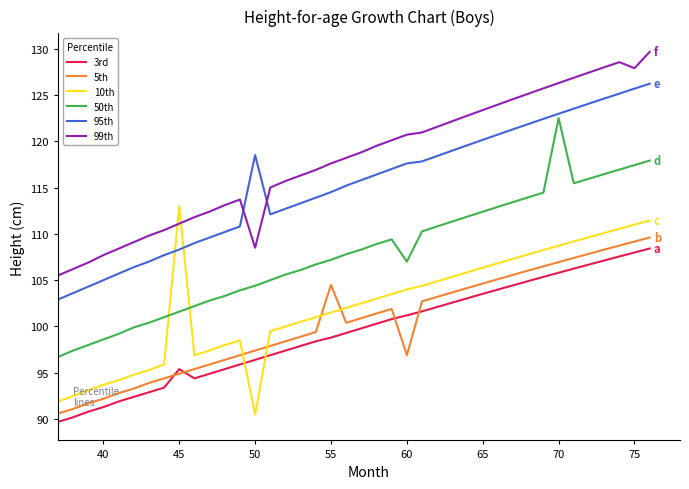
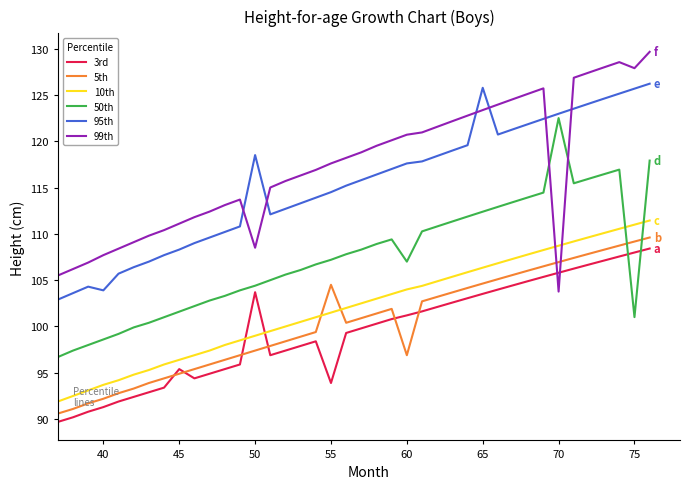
95th, 40: 105 -> 104
10th, 45: 113 -> 96
3rd, 50: 96 -> 104
10th, 50: 91 -> 99
3rd, 55: 99 -> 94
95th, 65: 120 -> 126
99th, 70: 126 -> 104
50th, 75: 117 -> 101
